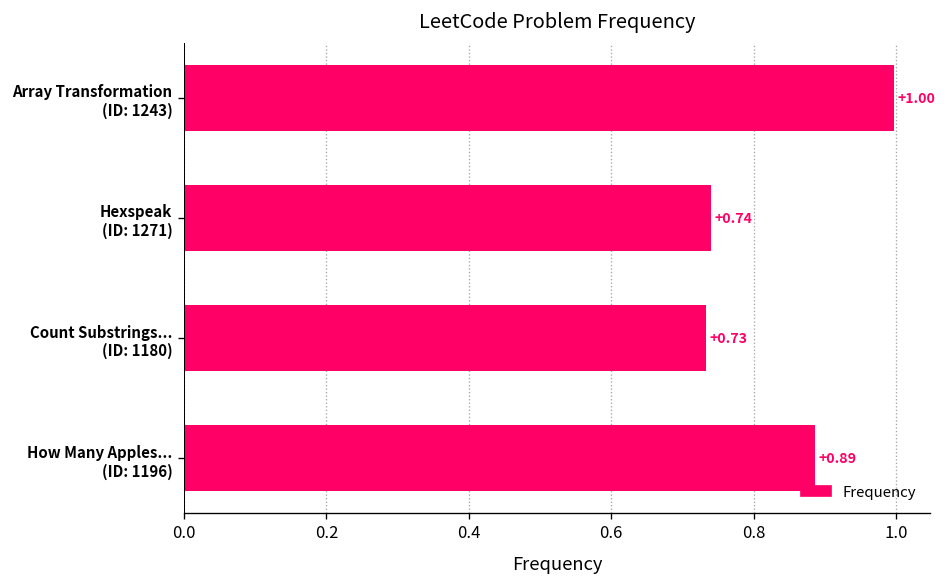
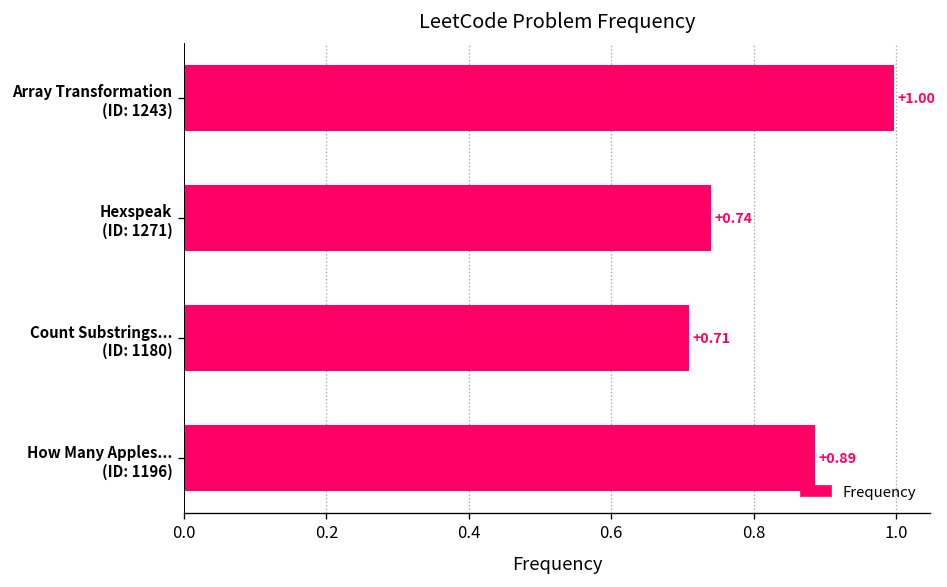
Count Substrings... (ID: 1180): +0.73 -> +0.71
